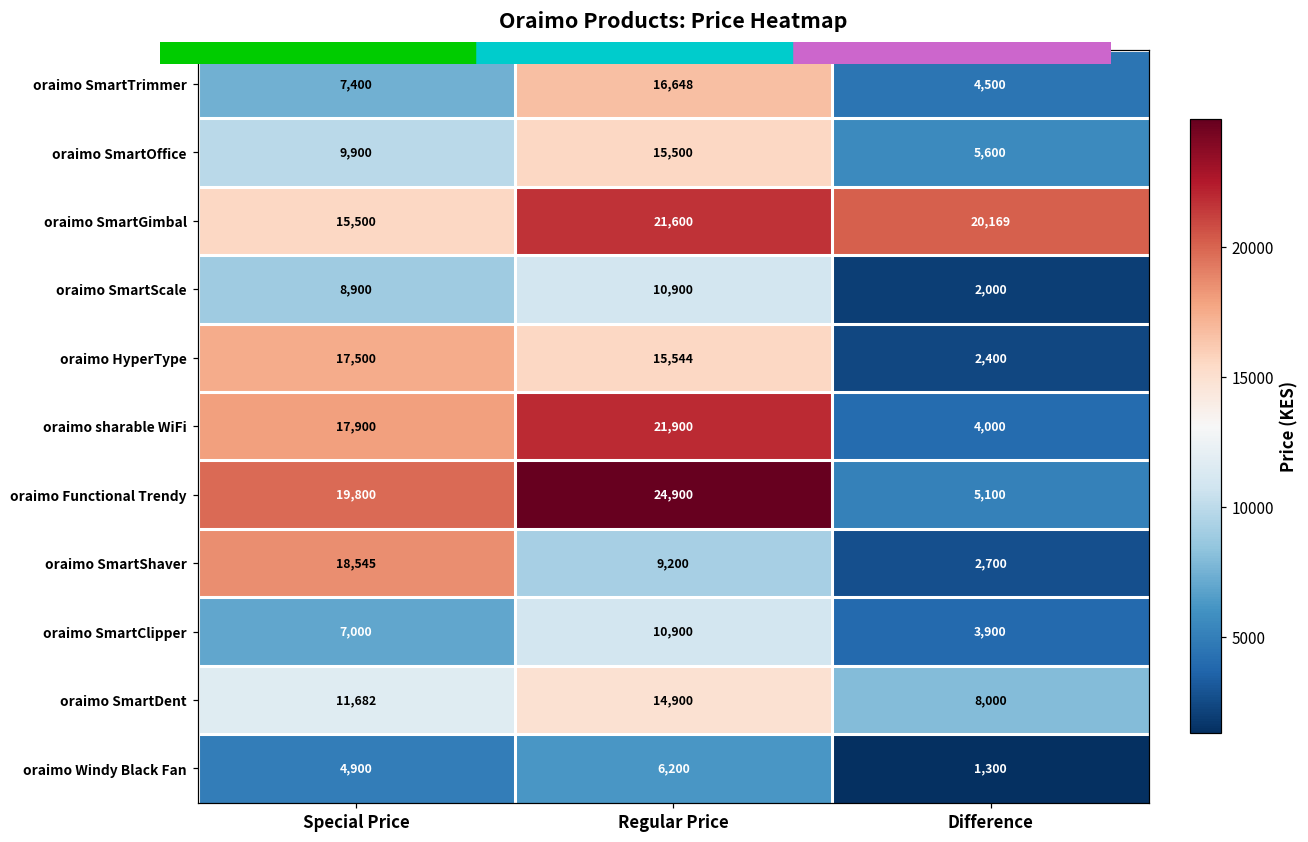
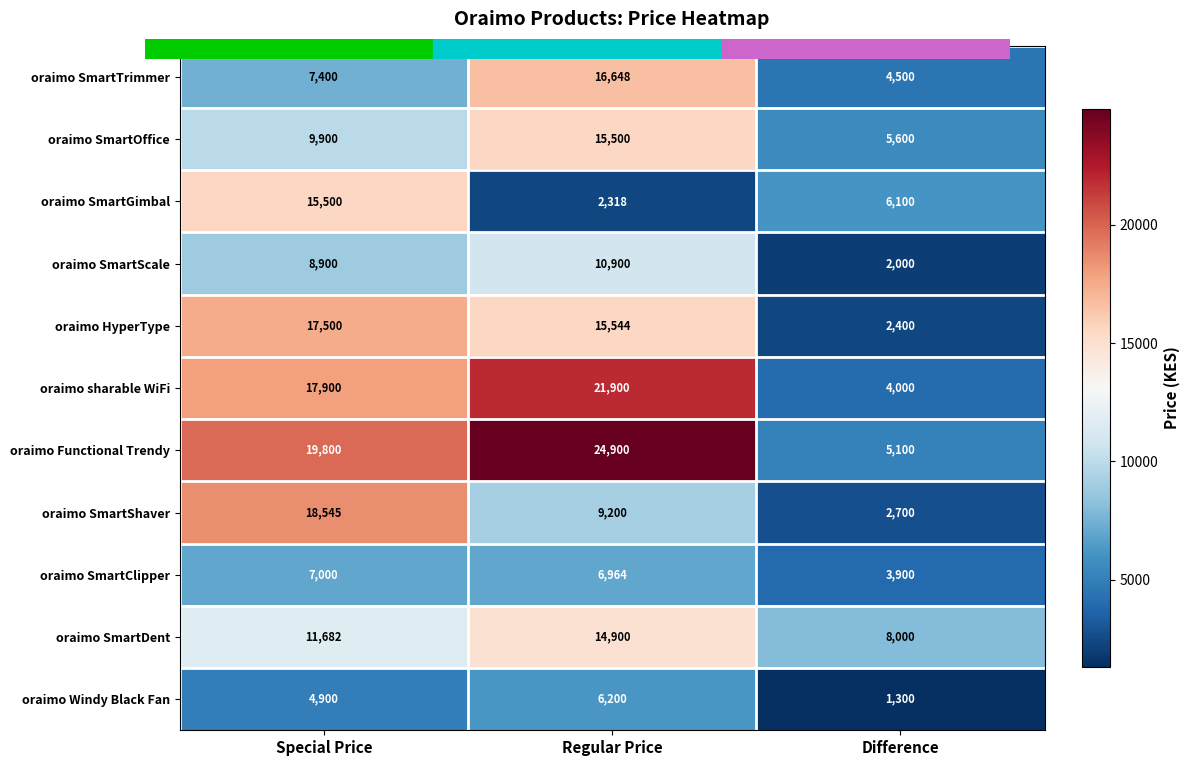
oraimo SmartGimbal, Regular Price: 21,600 -> 2,318
oraimo SmartGimbal, Difference: 20,169 -> 6,100
oraimo SmartClipper, Regular Price: 10,900 -> 6,964
